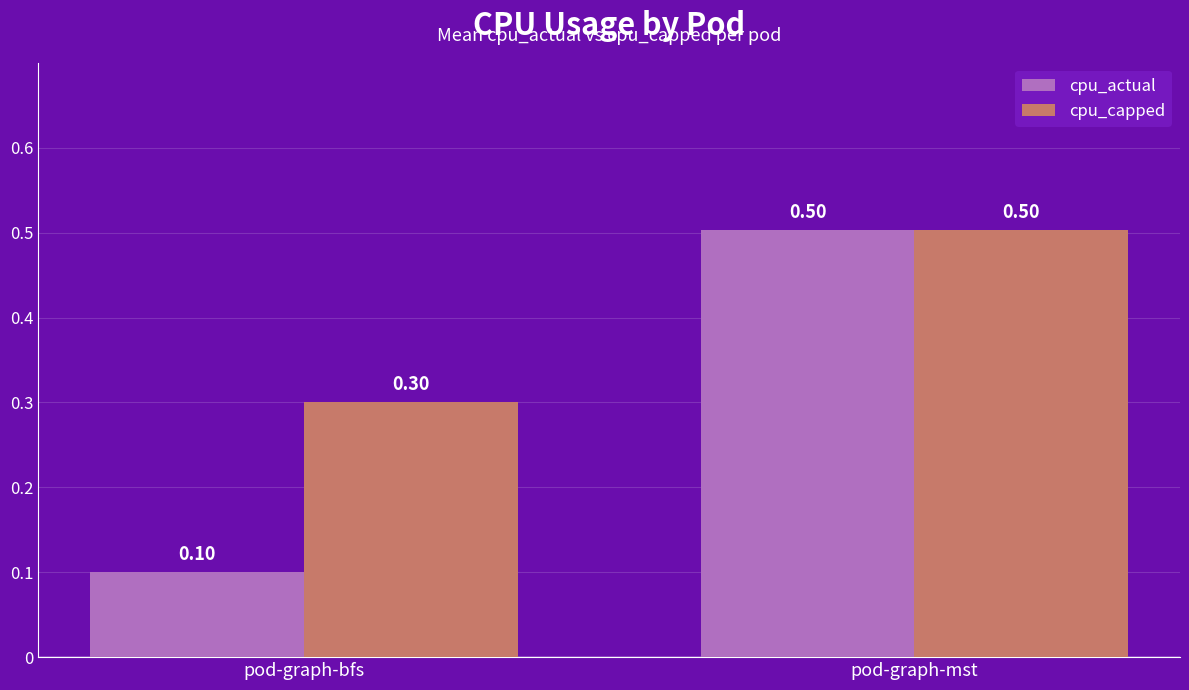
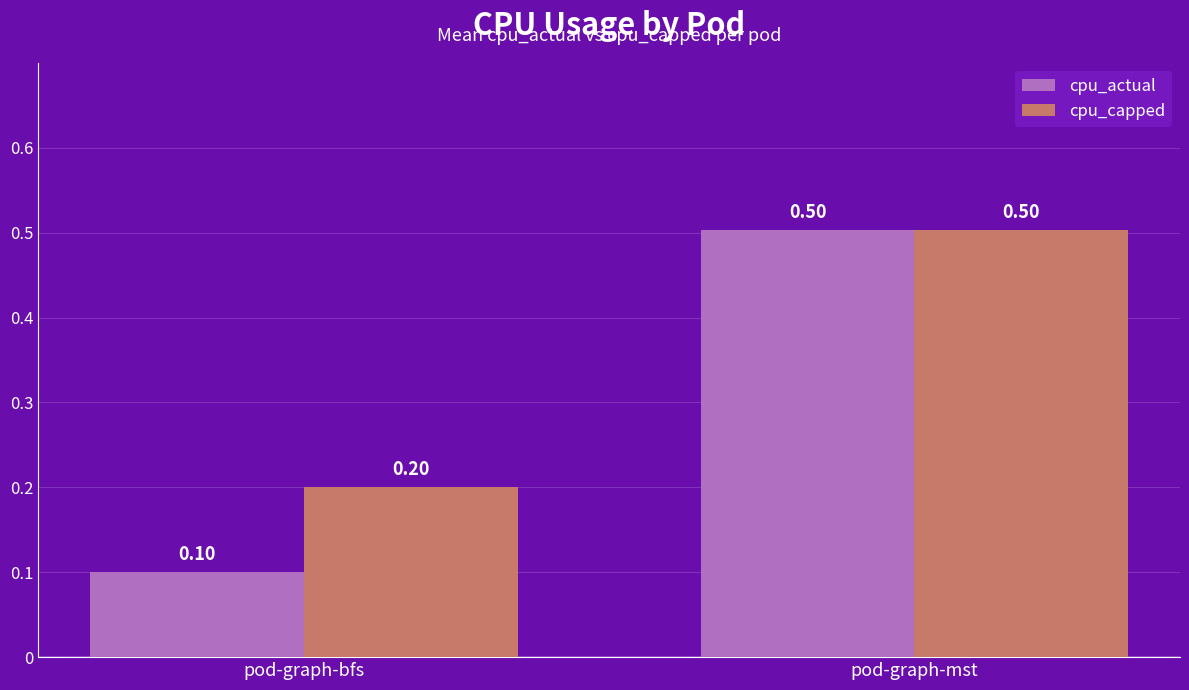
cpu_capped, pod-graph-bfs: 0.30 -> 0.20
